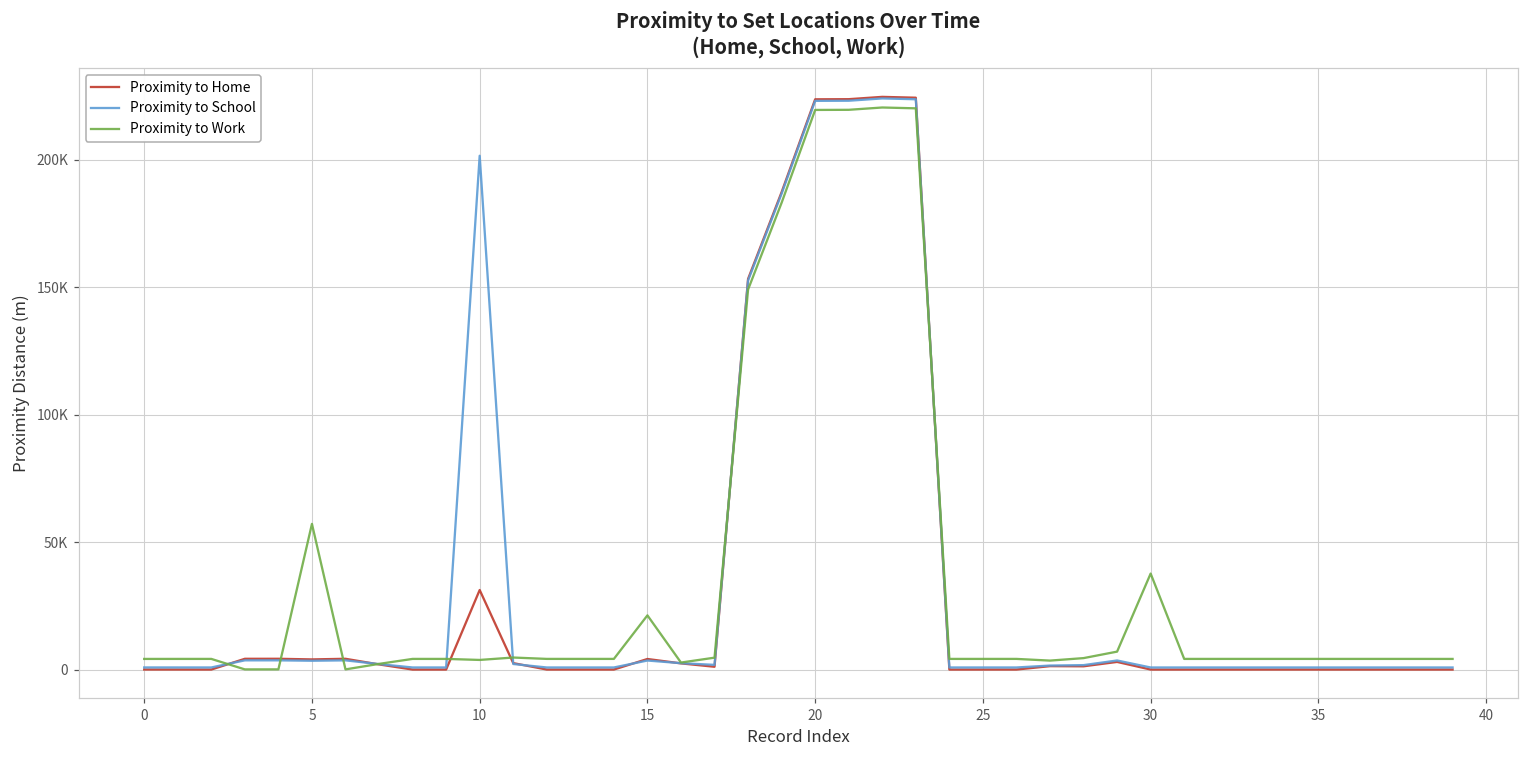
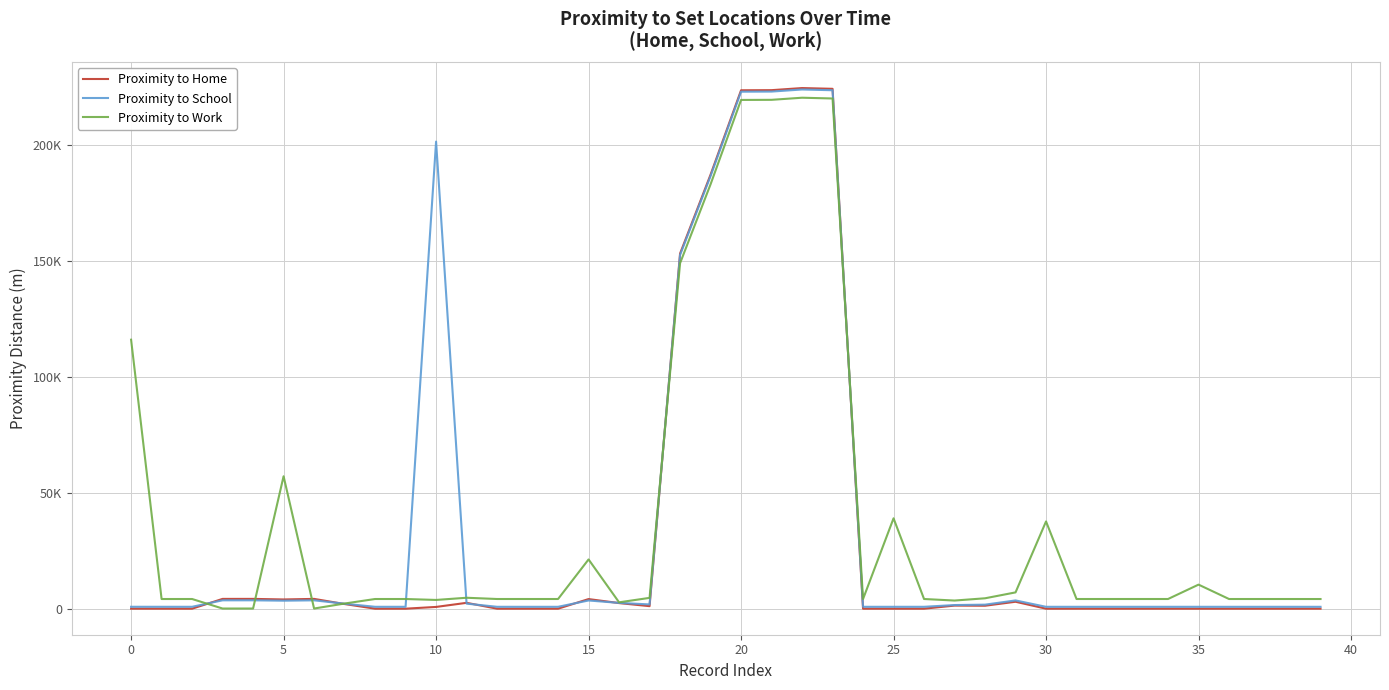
Proximity to Work, 0: 4000 -> 116000
Proximity to Home, 10: 31000 -> 1000
Proximity to Work, 25: 4000 -> 39000
Proximity to Work, 35: 4000 -> 10000
